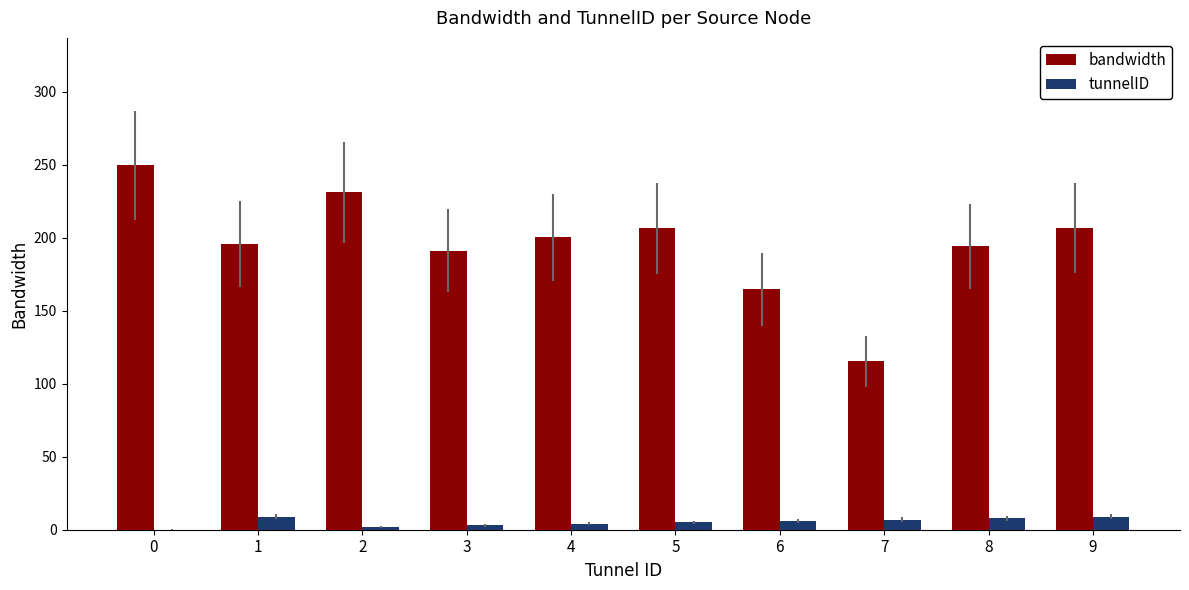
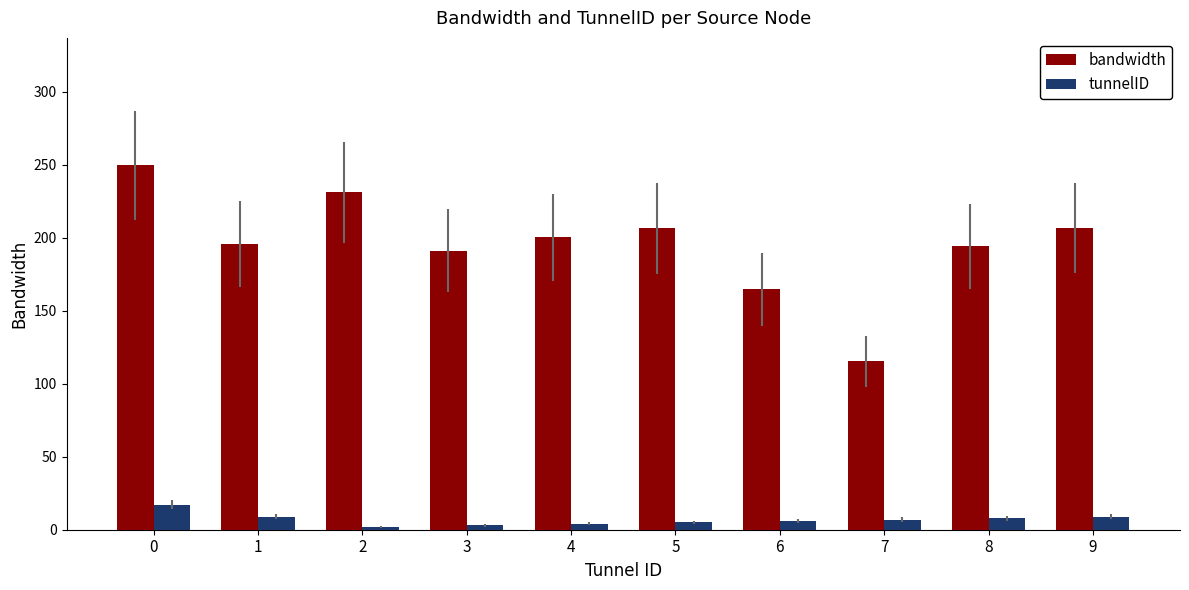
tunnelID, 0: 0 -> 17
